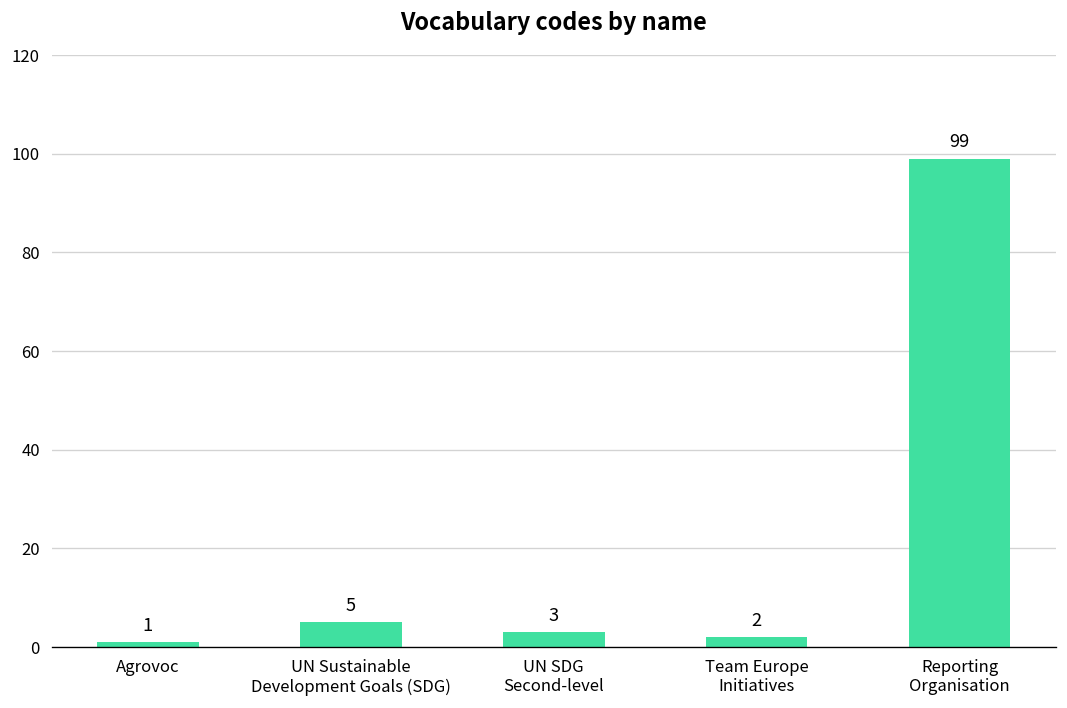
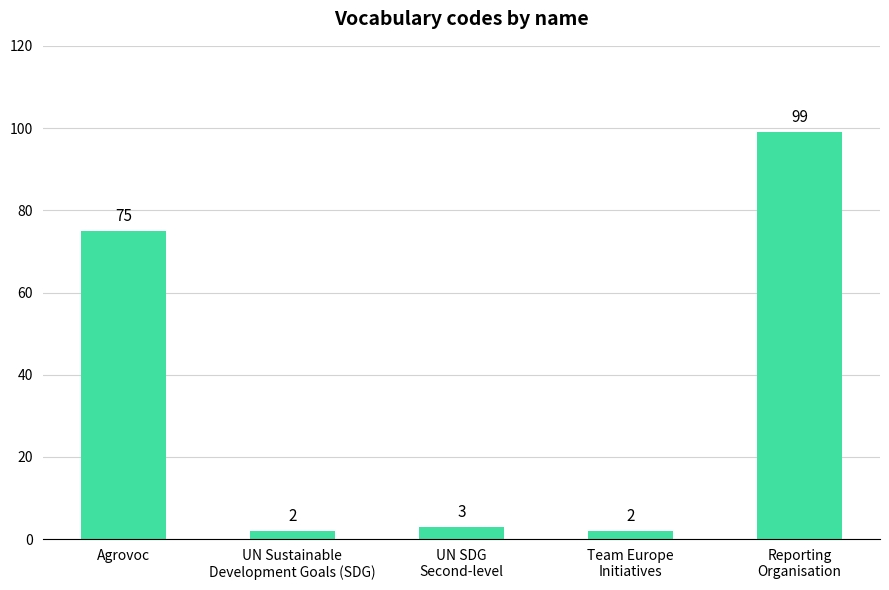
Agrovoc: 1 -> 75
UN Sustainable Development Goals (SDG): 5 -> 2
